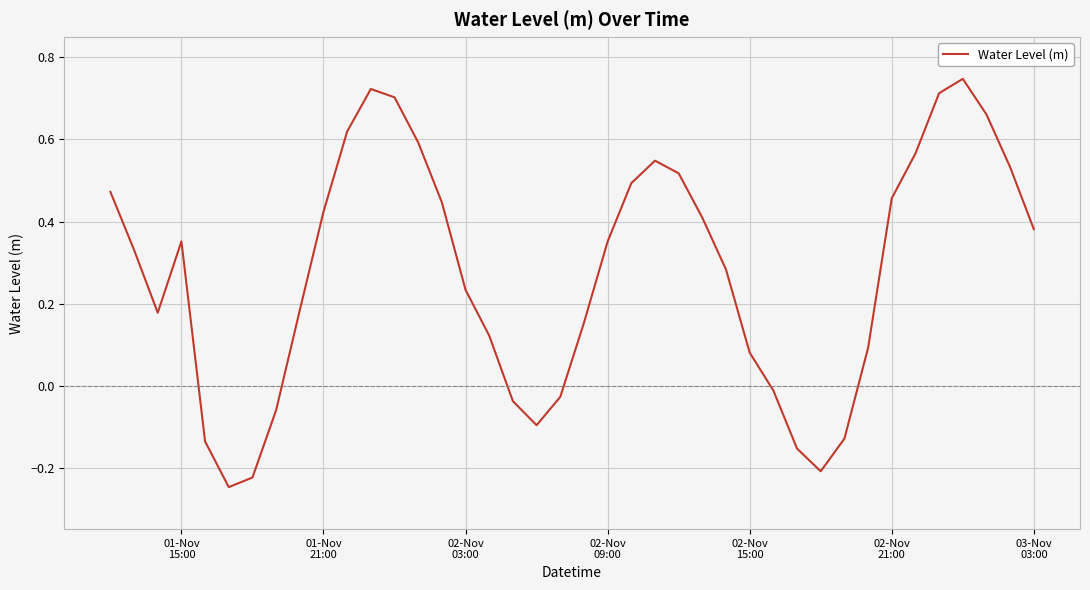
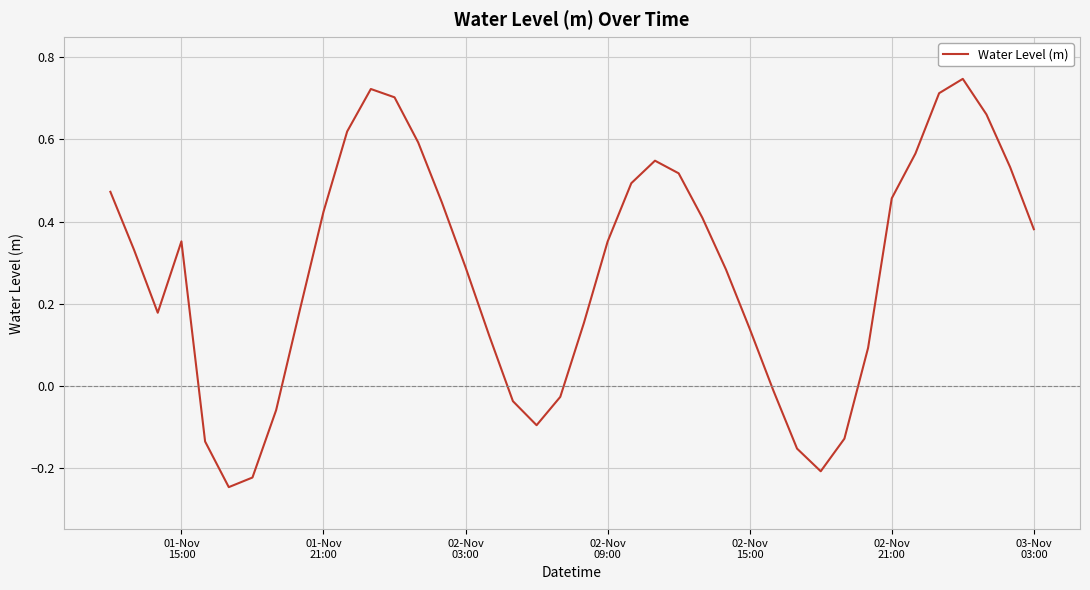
02-Nov 03:00: 0.23 -> 0.29
02-Nov 15:00: 0.08 -> 0.14
